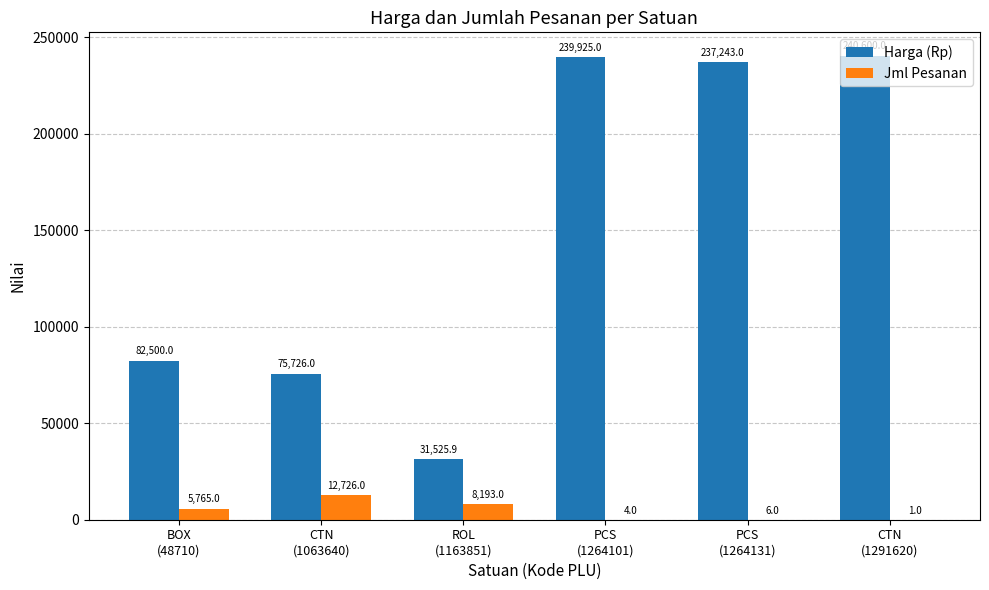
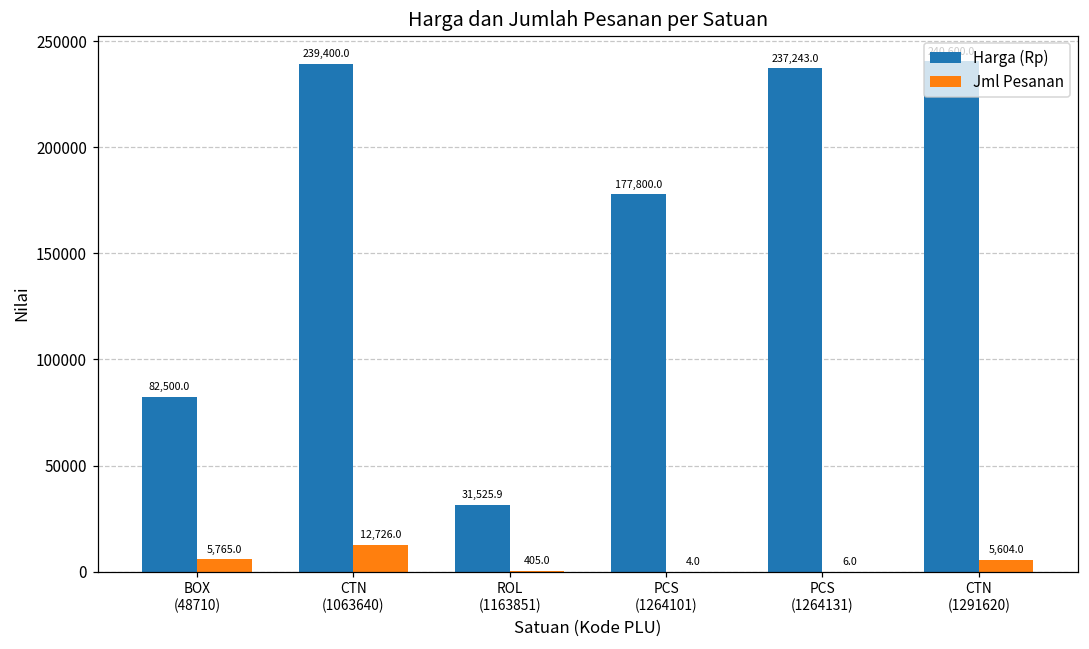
Harga (Rp), CTN (1063640): 75,726.0 -> 239,400.0
Jml Pesanan, ROL (1163851): 8,193.0 -> 405.0
Harga (Rp), PCS (1264101): 239,925.0 -> 177,800.0
Jml Pesanan, CTN (1291620): 1.0 -> 5,604.0
